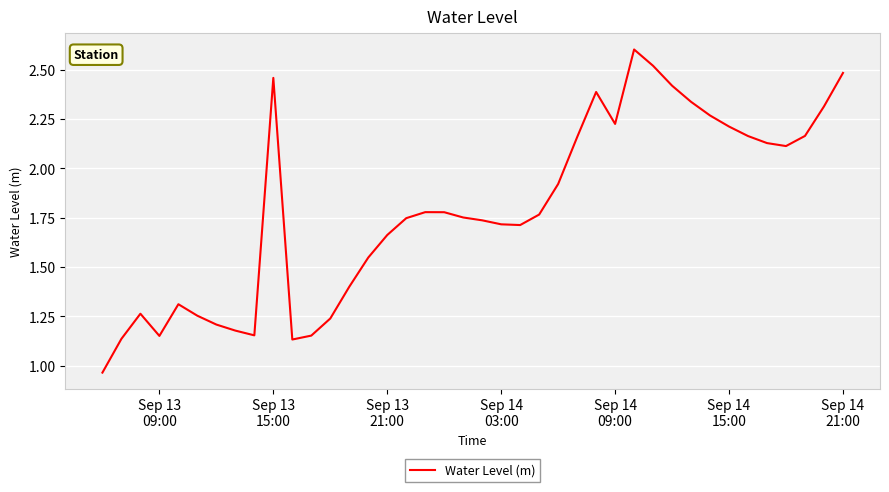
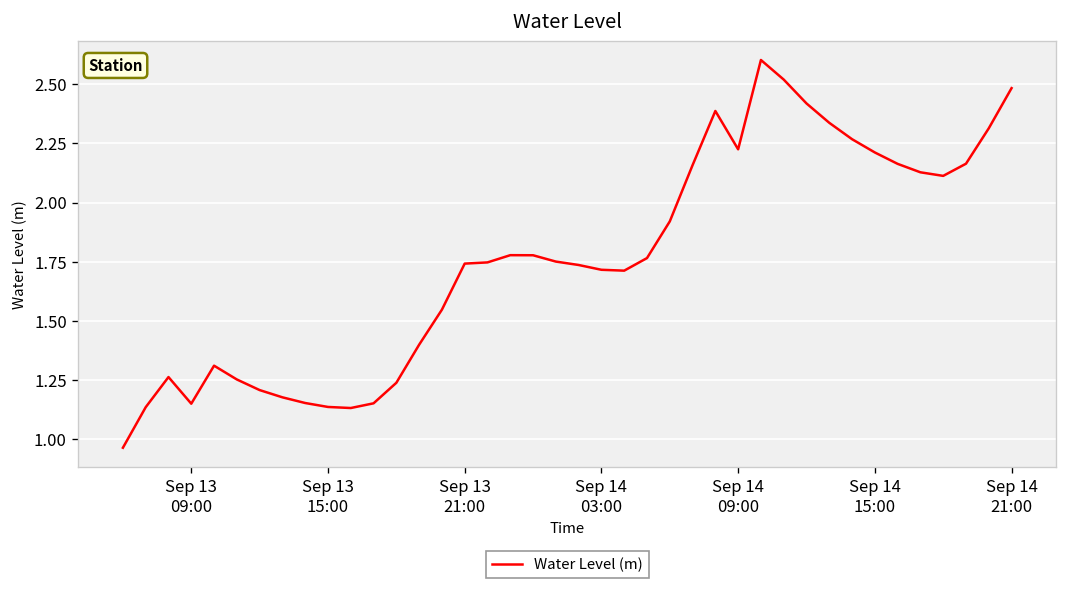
Sep 13 15:00: 2.46 -> 1.14
Sep 13 21:00: 1.66 -> 1.74
